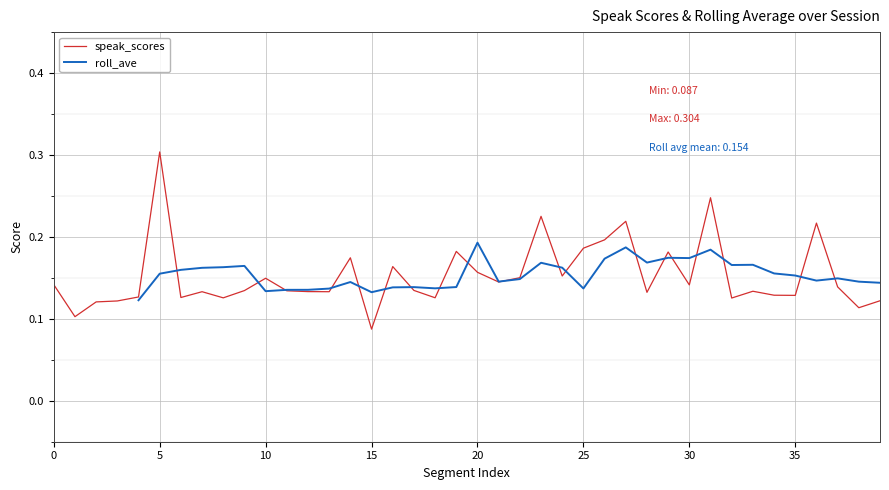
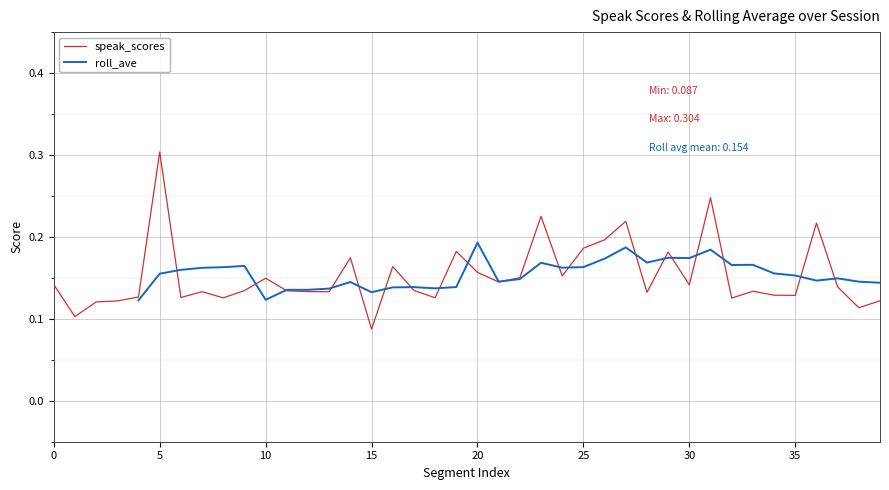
roll_ave, 10: 0.13 -> 0.12
roll_ave, 25: 0.14 -> 0.16
